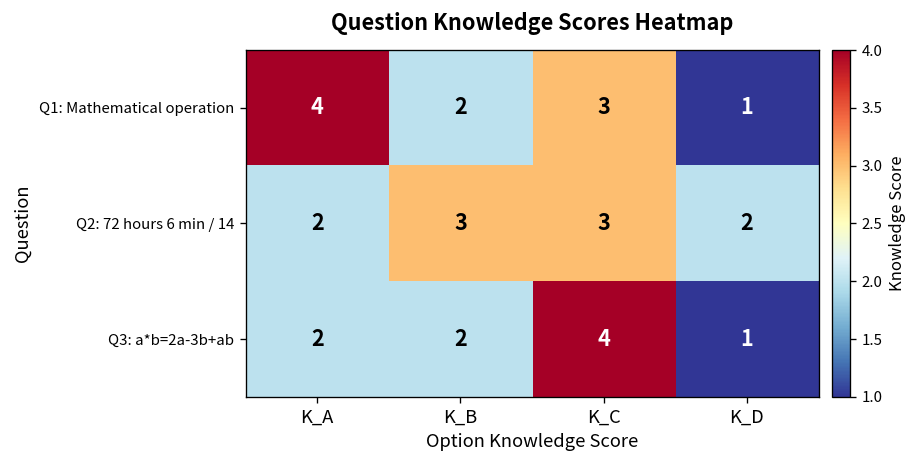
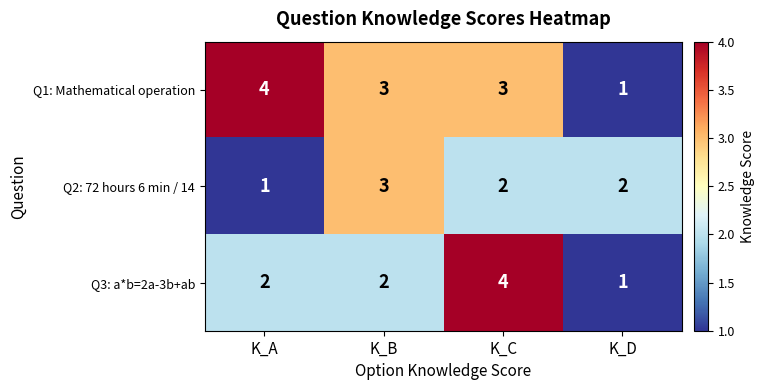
Q1: Mathematical operation, K_B: 2 -> 3
Q2: 72 hours 6 min / 14, K_A: 2 -> 1
Q2: 72 hours 6 min / 14, K_C: 3 -> 2
